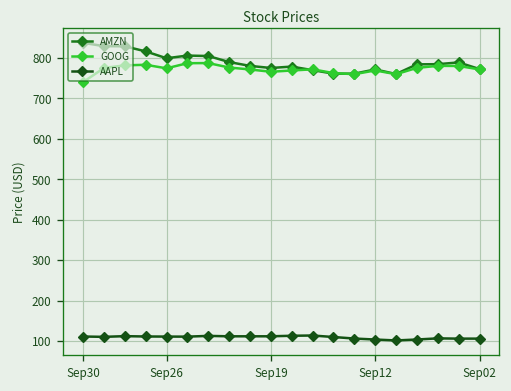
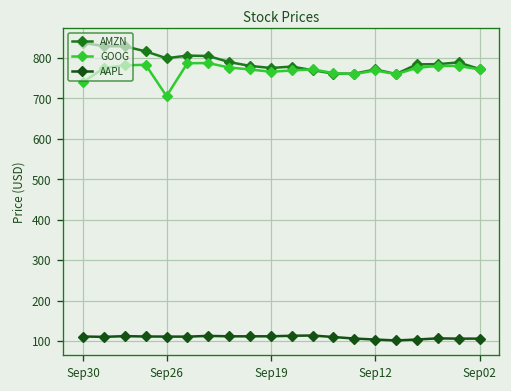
GOOG, Sep26: 770 -> 710
